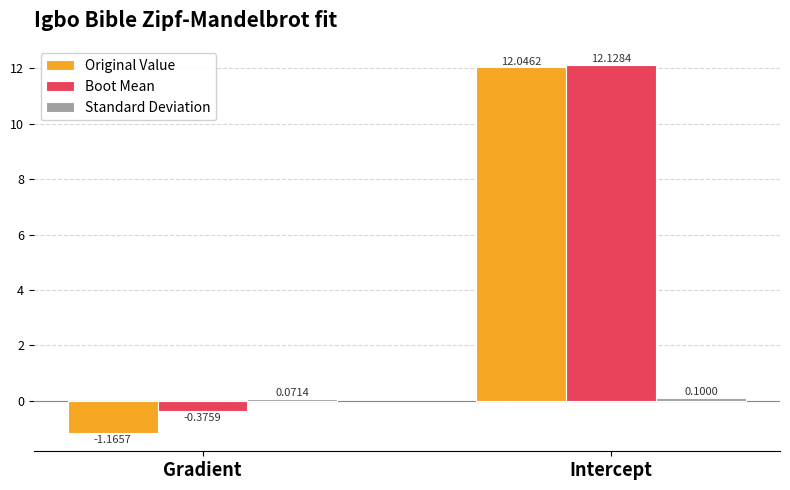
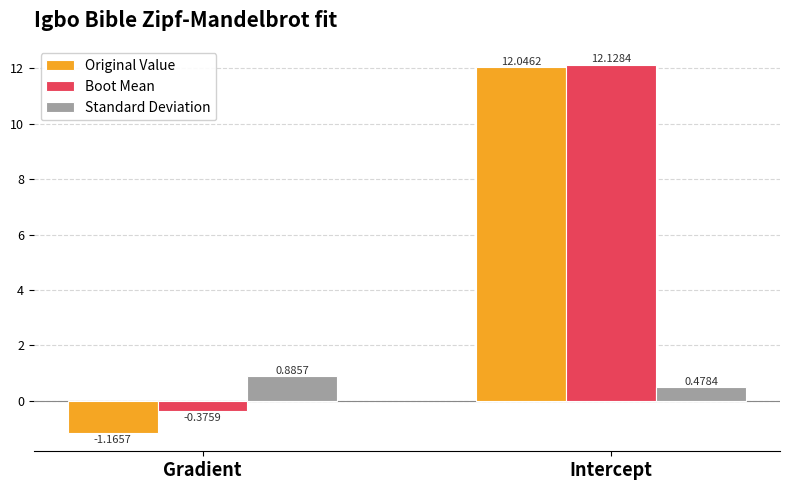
Standard Deviation, Gradient: 0.0714 -> 0.8857
Standard Deviation, Intercept: 0.1000 -> 0.4784
